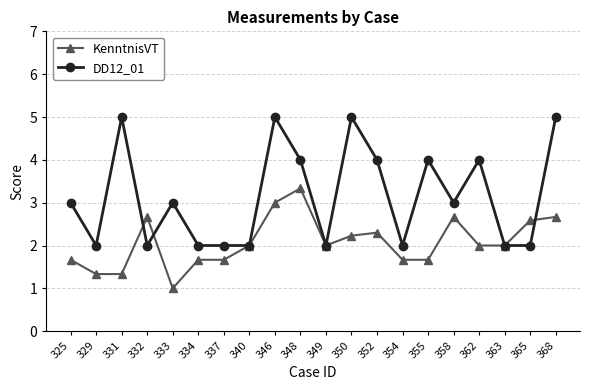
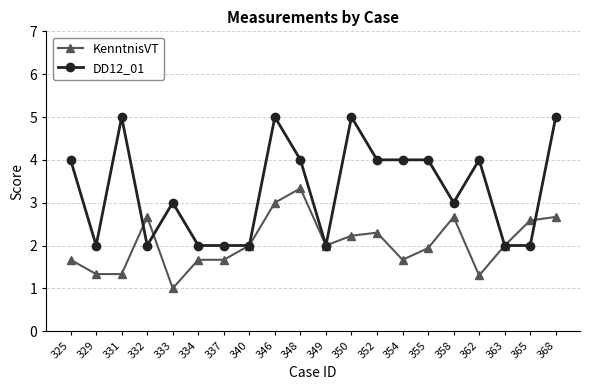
DD12_01, 325: 3 -> 4
DD12_01, 354: 2 -> 4
KenntnisVT, 355: 1.7 -> 1.9
KenntnisVT, 362: 2.0 -> 1.3
